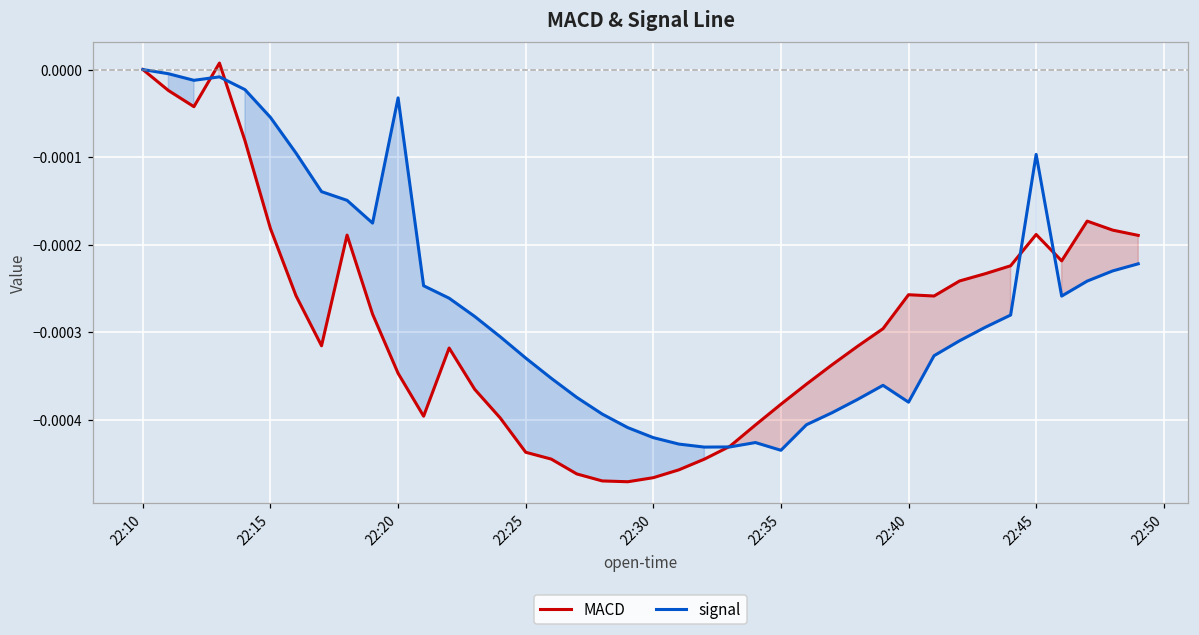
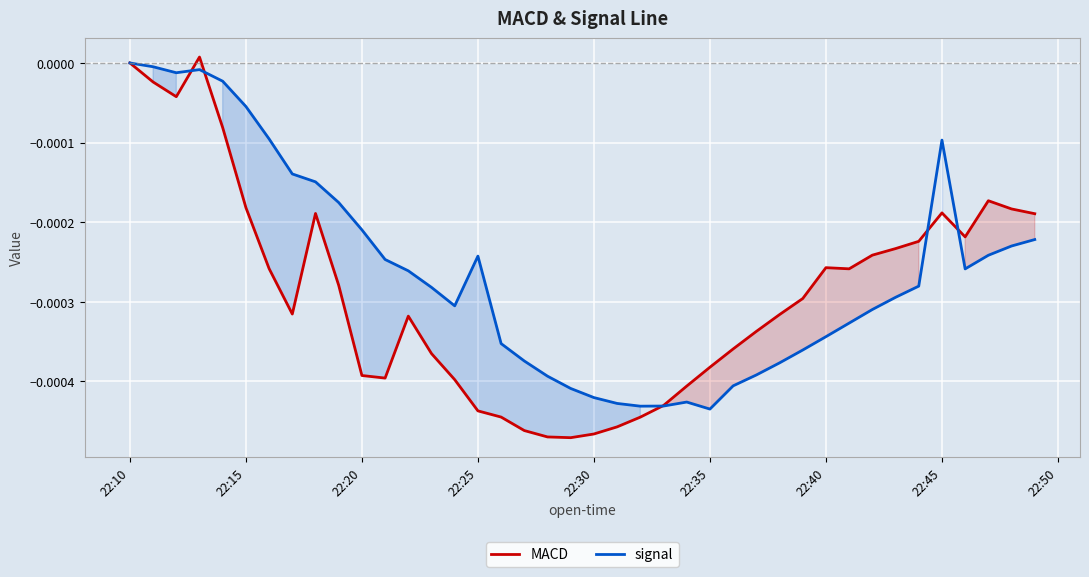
MACD, 22:20: -0.00035 -> -0.00039
signal, 22:20: -0.00003 -> -0.00021
signal, 22:25: -0.00033 -> -0.00024
signal, 22:40: -0.00038 -> -0.00034
